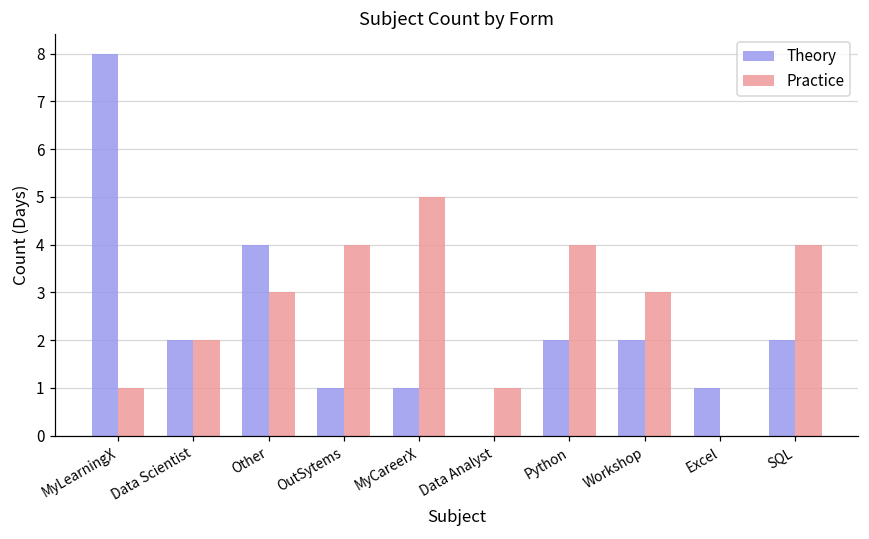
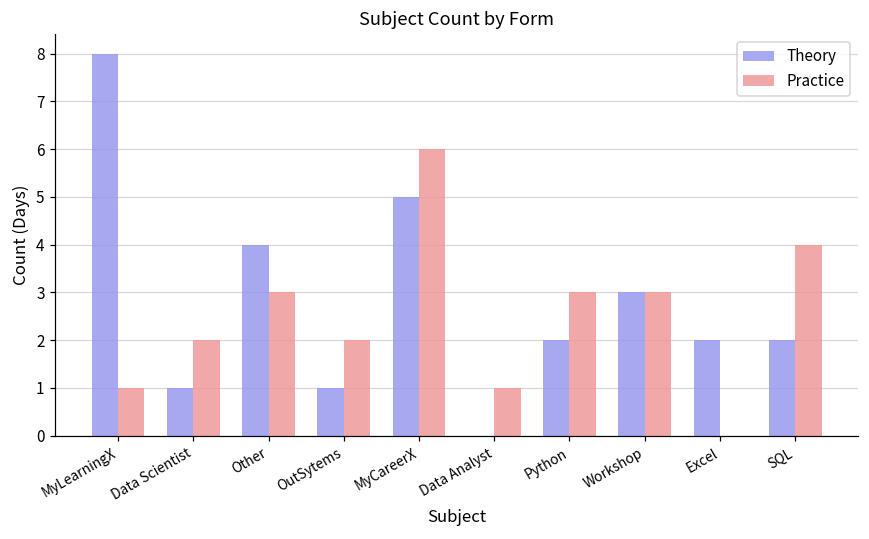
Theory, Data Scientist: 2 -> 1
Practice, OutSytems: 4 -> 2
Theory, MyCareerX: 1 -> 5
Practice, MyCareerX: 5 -> 6
Practice, Python: 4 -> 3
Theory, Workshop: 2 -> 3
Theory, Excel: 1 -> 2
